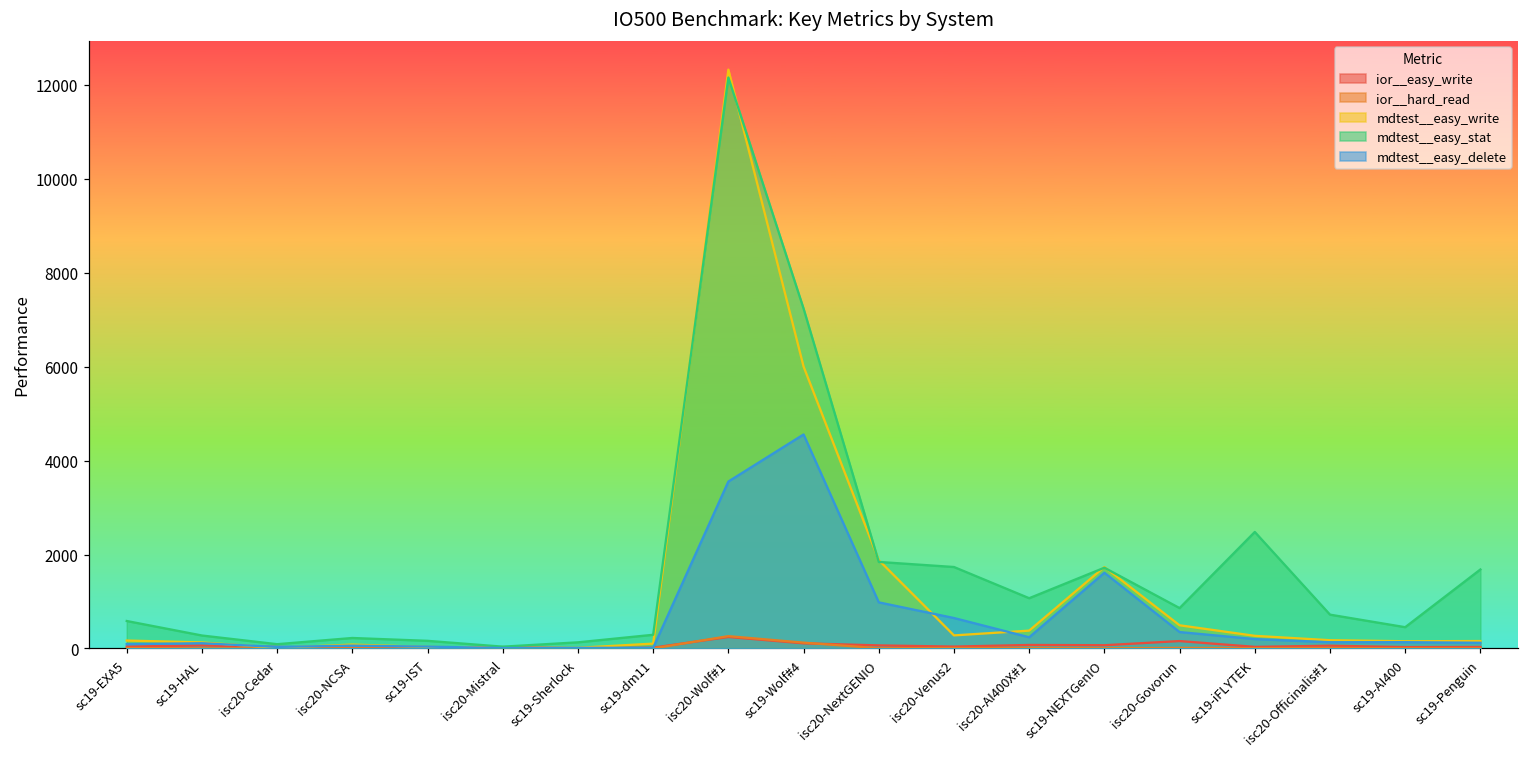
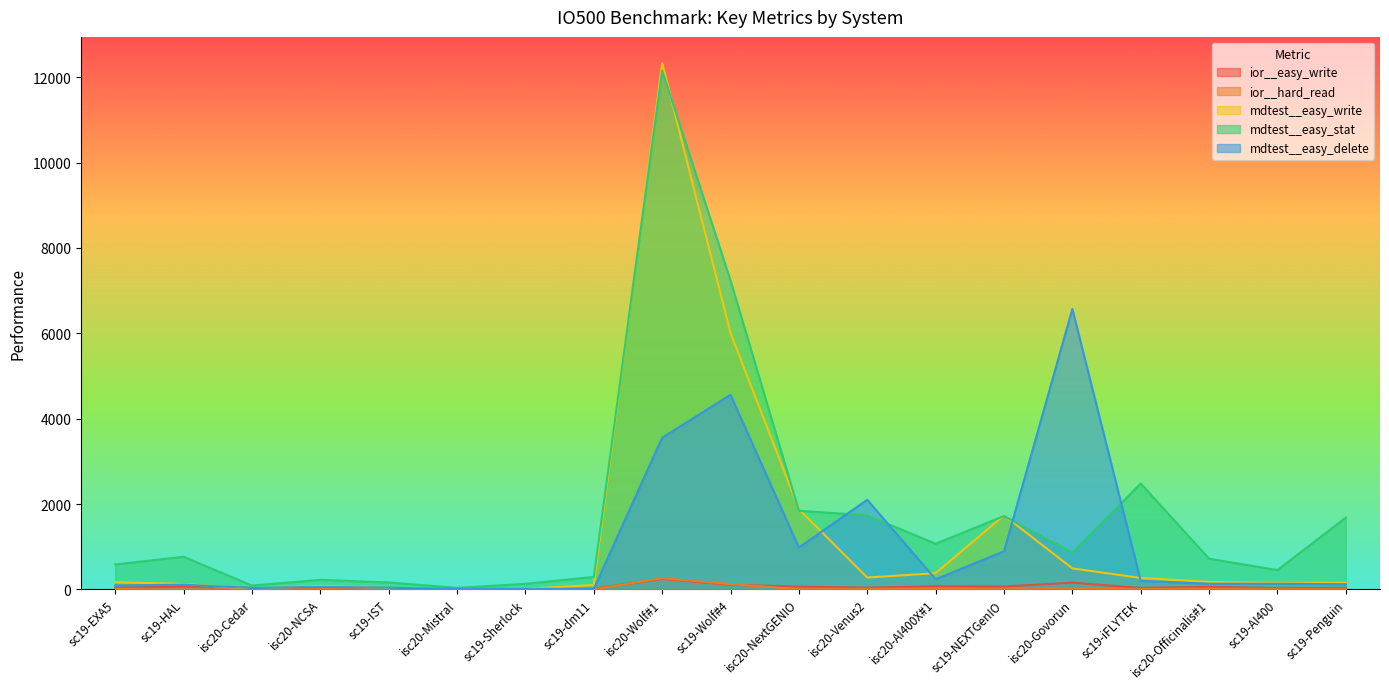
mdtest__easy_stat, sc19-HAL: 300 -> 800
mdtest__easy_delete, isc20-Venus2: 600 -> 2100
mdtest__easy_delete, sc19-NEXTGenIO: 1600 -> 900
mdtest__easy_delete, isc20-Govorun: 300 -> 6600
